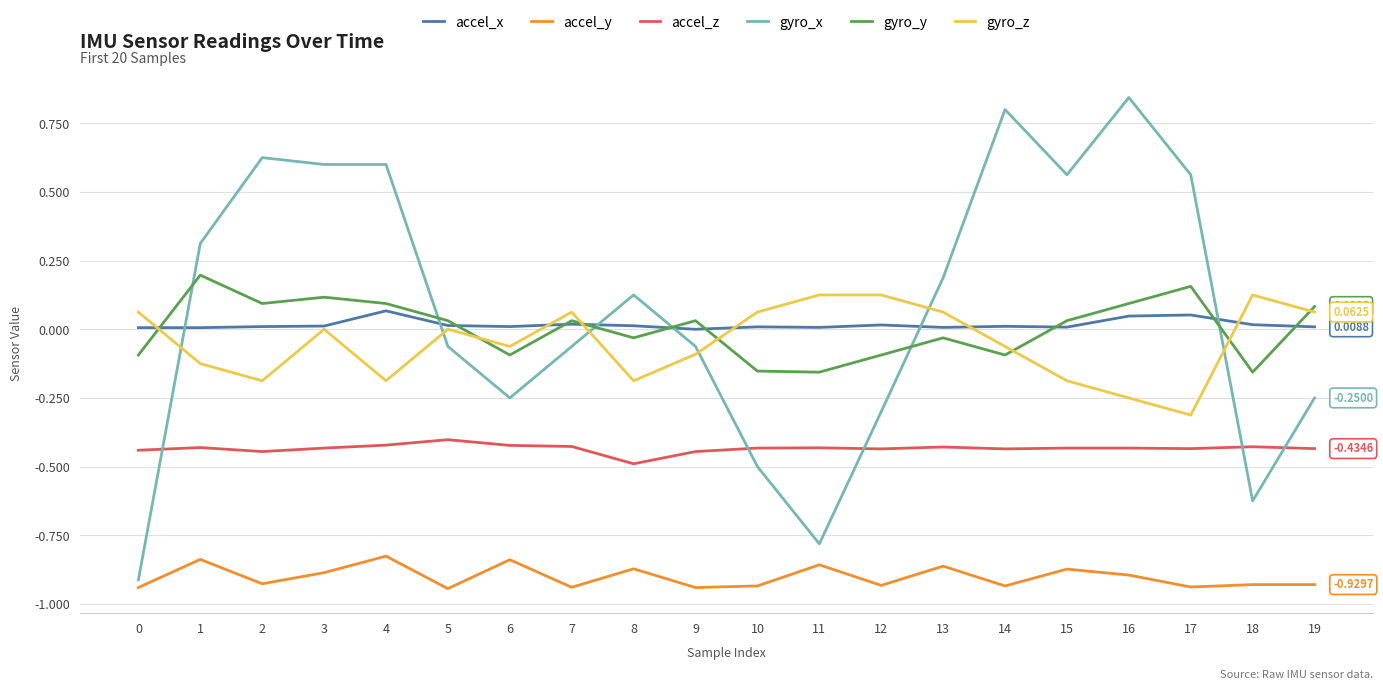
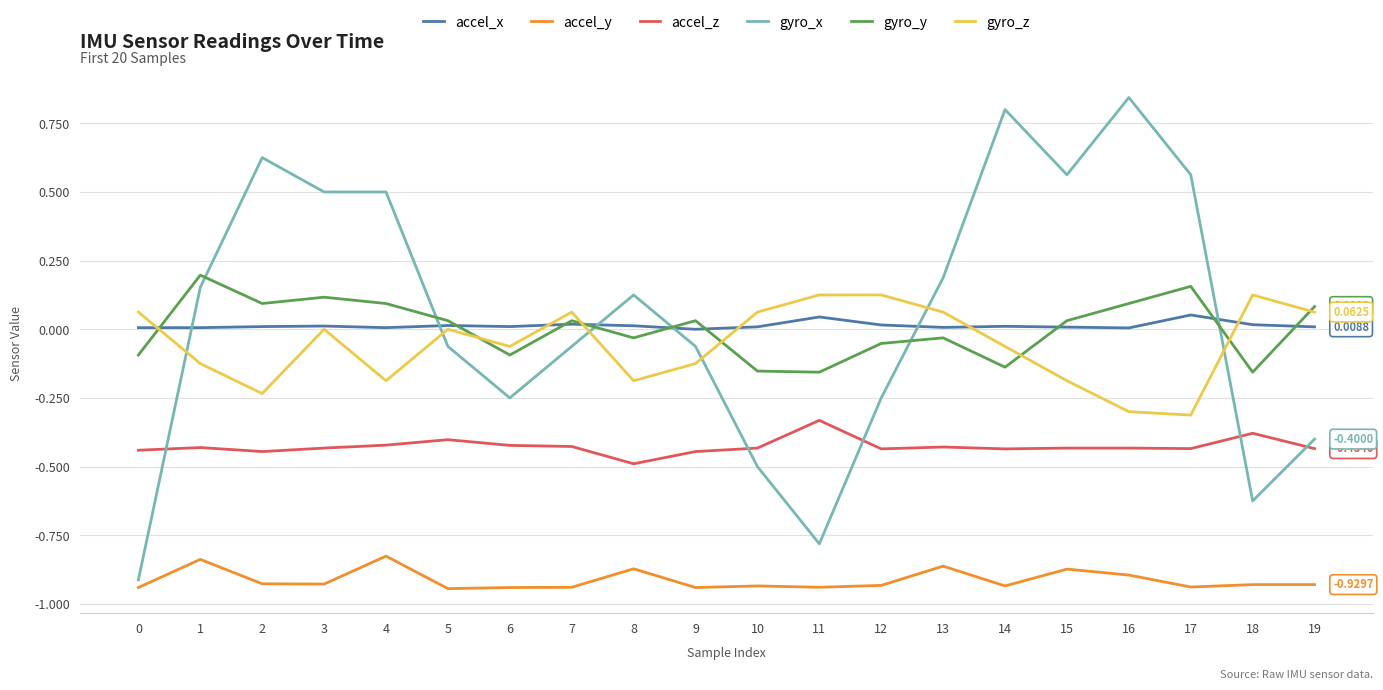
gyro_x, 1: 0.31 -> 0.15
gyro_z, 2: -0.19 -> -0.23
accel_y, 3: -0.89 -> -0.93
gyro_x, 3: 0.6 -> 0.5
accel_x, 4: 0.07 -> 0.01
gyro_x, 4: 0.6 -> 0.5
accel_y, 6: -0.84 -> -0.94
gyro_z, 9: -0.09 -> -0.13
accel_x, 11: 0.01 -> 0.04
accel_y, 11: -0.86 -> -0.94
accel_z, 11: -0.43 -> -0.33
gyro_x, 12: -0.30 -> -0.25
gyro_y, 12: -0.09 -> -0.05
gyro_y, 14: -0.09 -> -0.14
accel_x, 16: 0.05 -> 0.00
gyro_z, 16: -0.25 -> -0.30
accel_z, 18: -0.43 -> -0.38
gyro_x, 19: -0.2500 -> -0.4000
